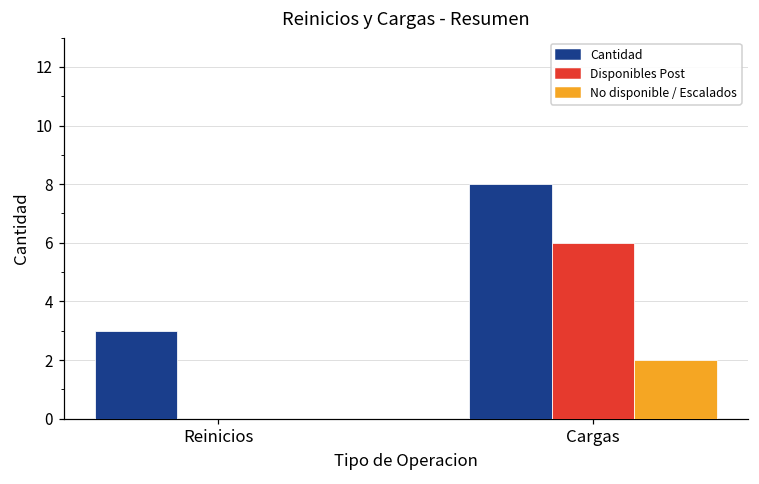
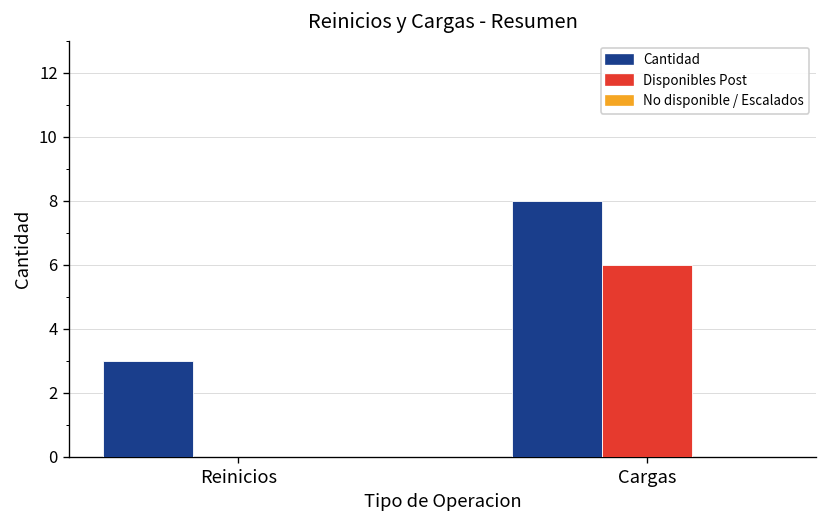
No disponible / Escalados, Cargas: 2 -> 0
